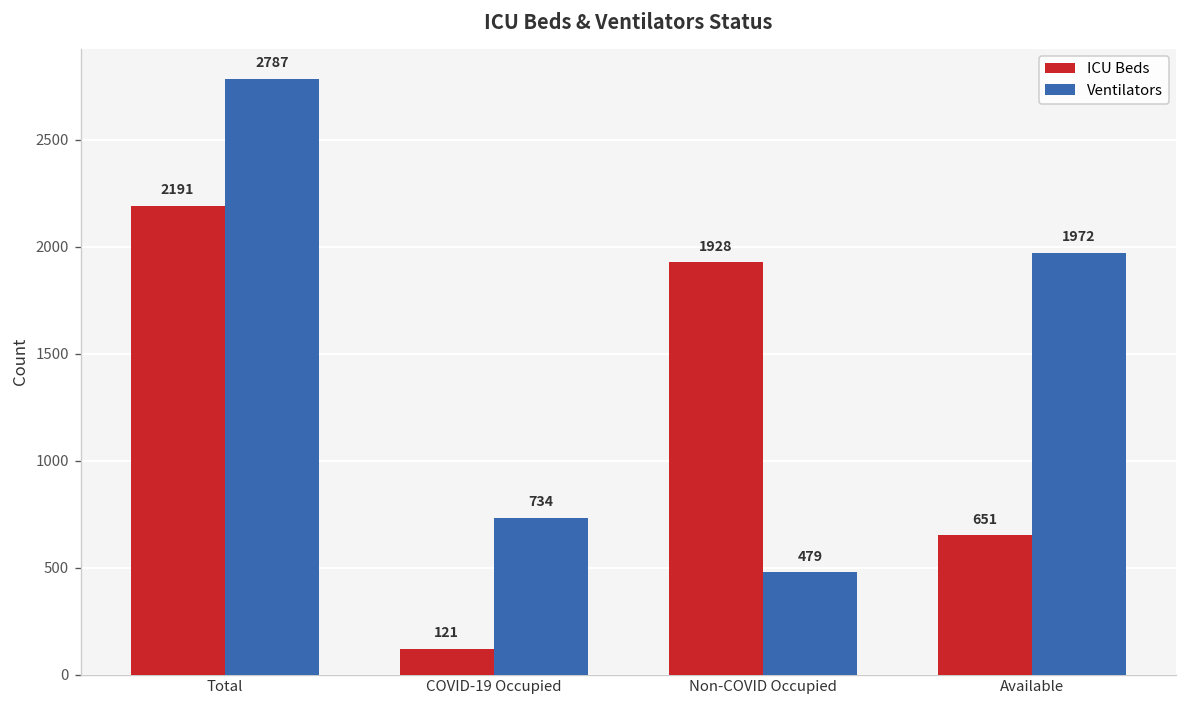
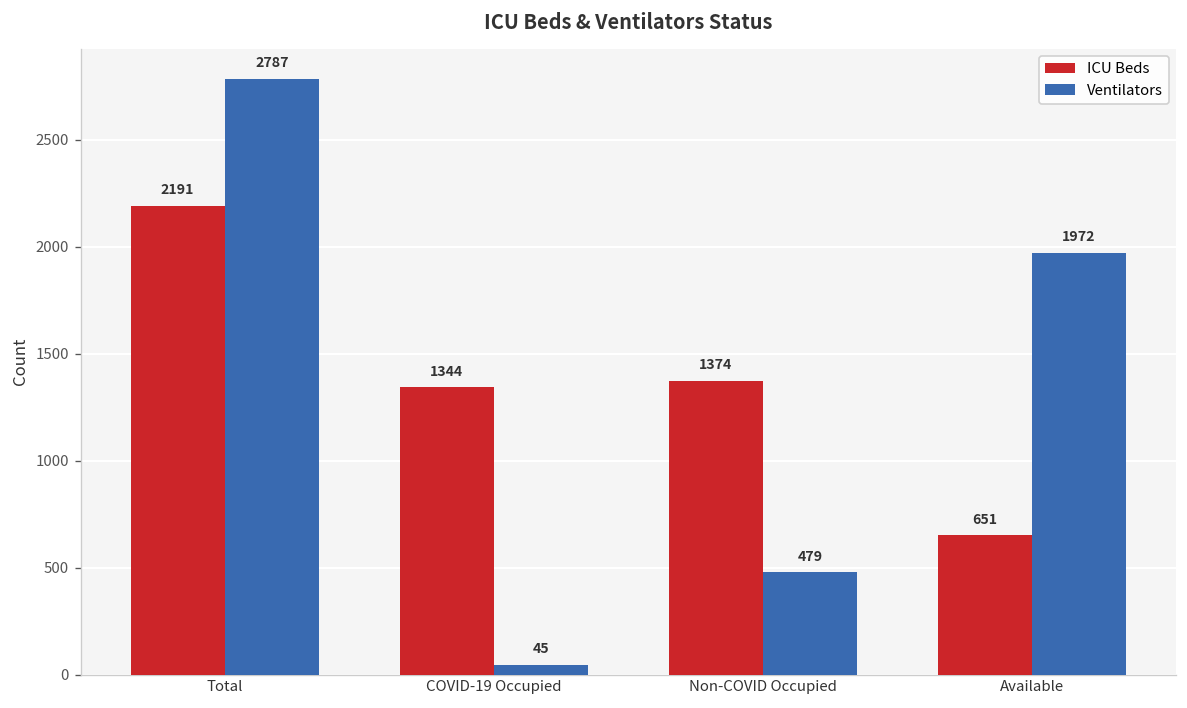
ICU Beds, COVID-19 Occupied: 121 -> 1344
Ventilators, COVID-19 Occupied: 734 -> 45
ICU Beds, Non-COVID Occupied: 1928 -> 1374
